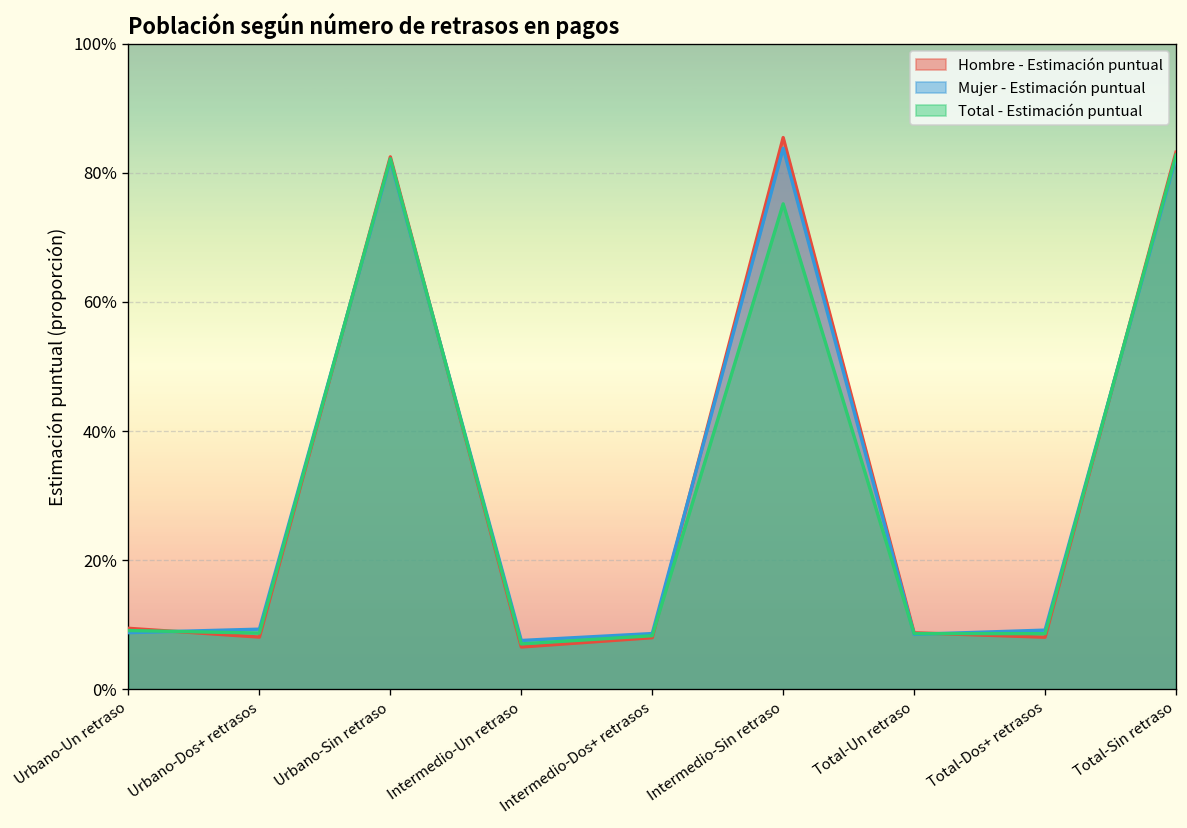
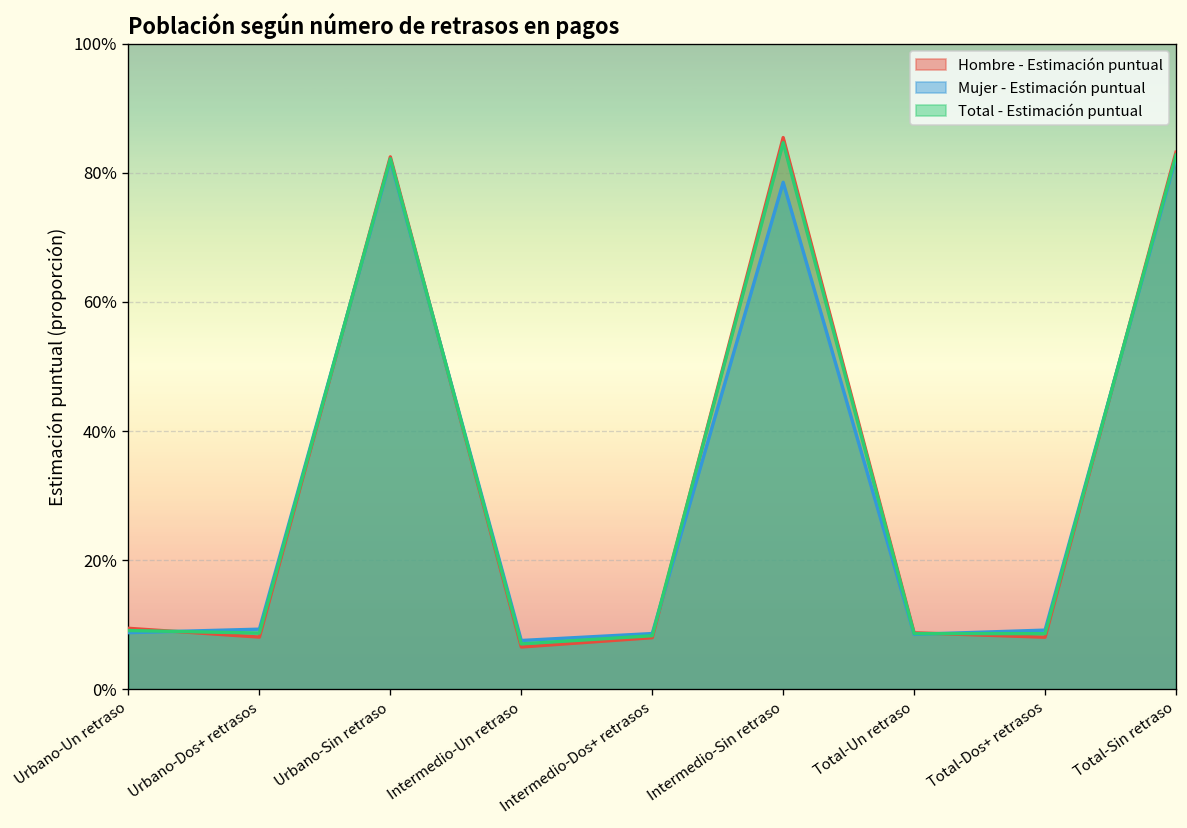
Mujer - Estimación puntual, Intermedio-Sin retraso: 84% -> 79%
Total - Estimación puntual, Intermedio-Sin retraso: 75% -> 85%
